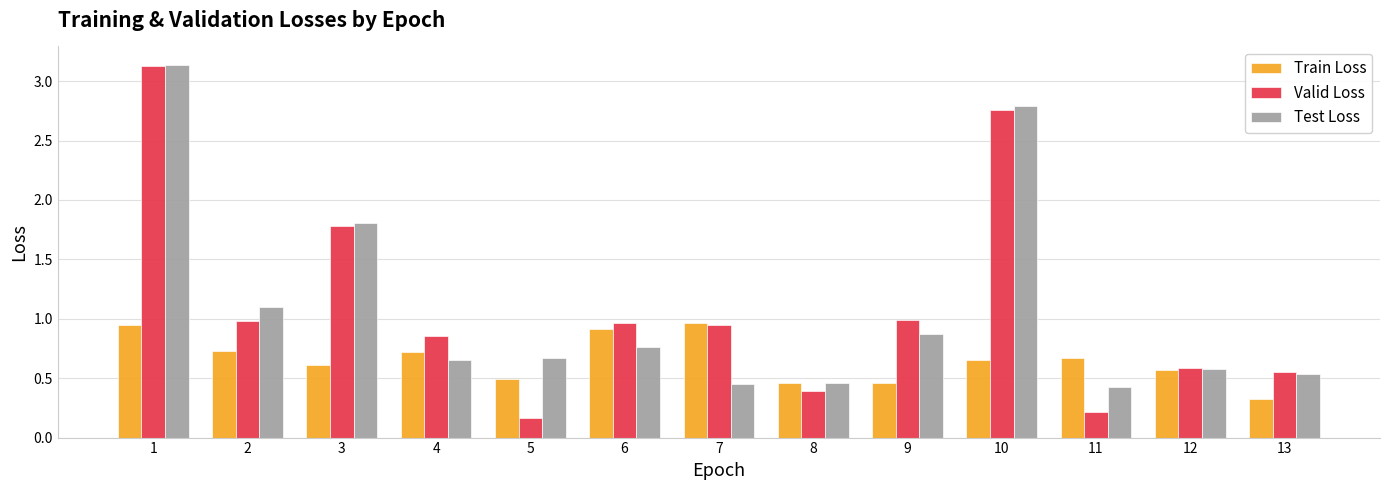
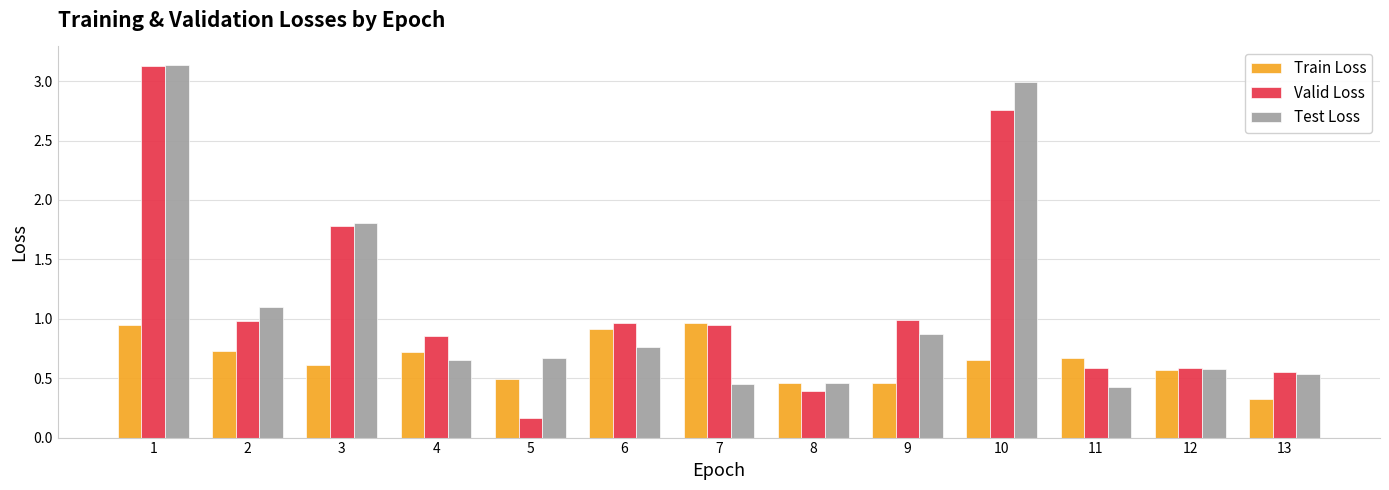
Test Loss, 10: 2.79 -> 3.00
Valid Loss, 11: 0.21 -> 0.59
